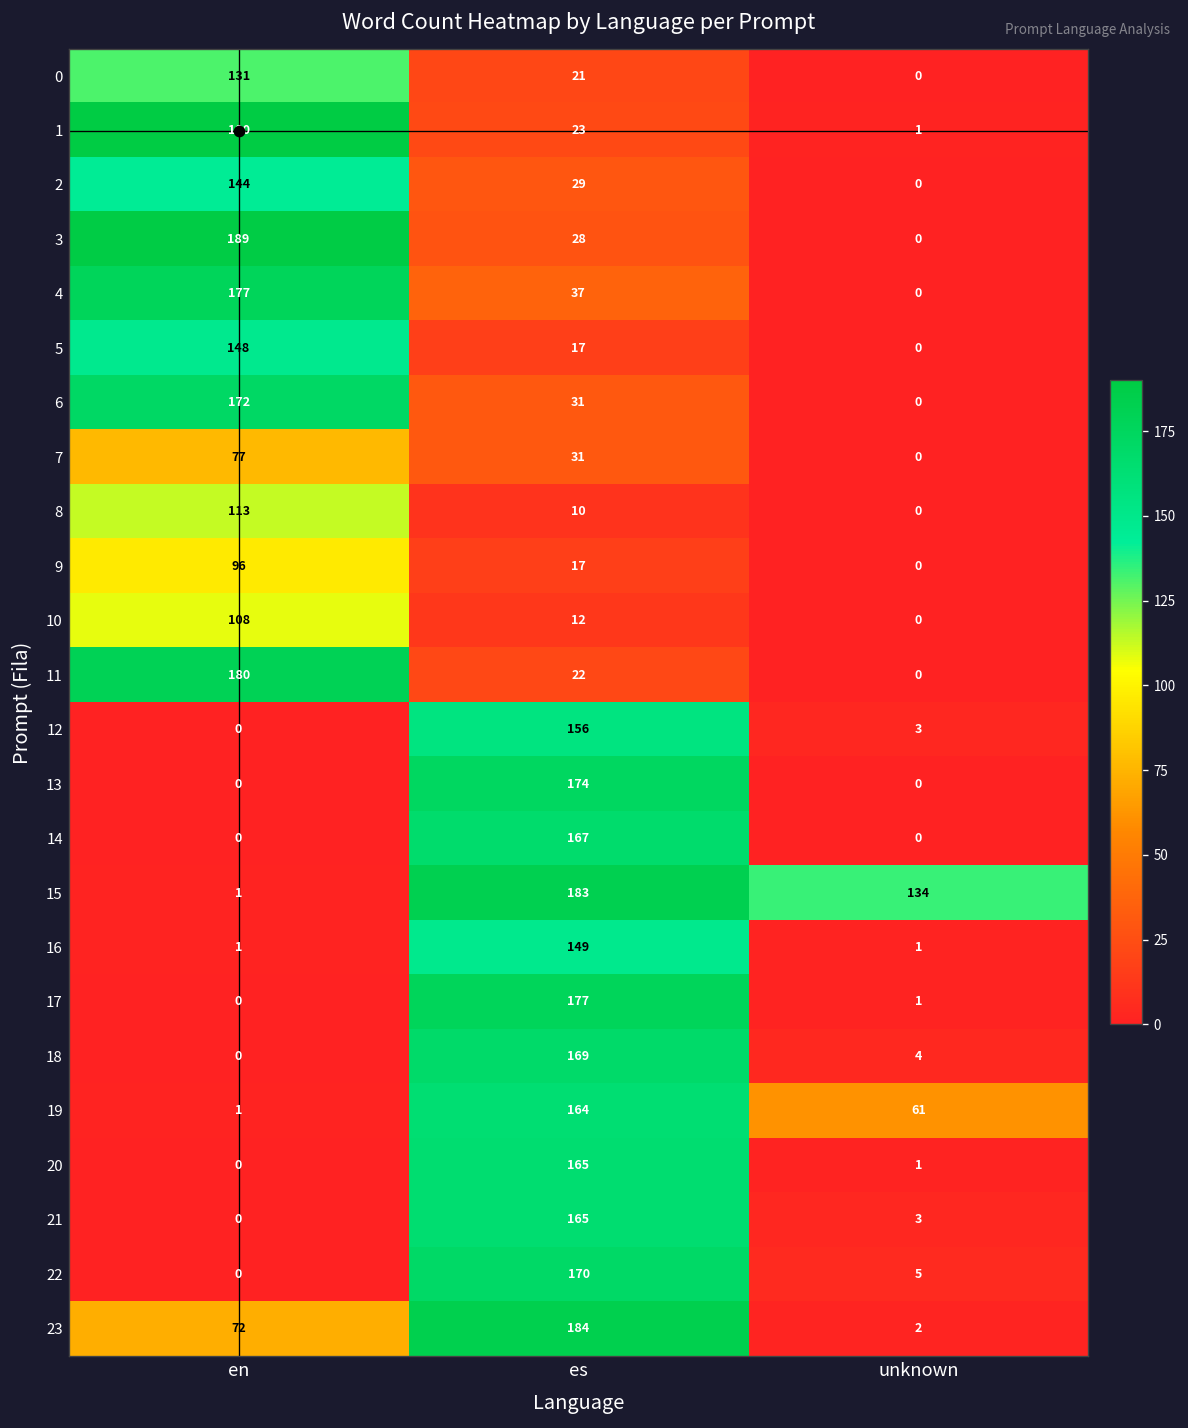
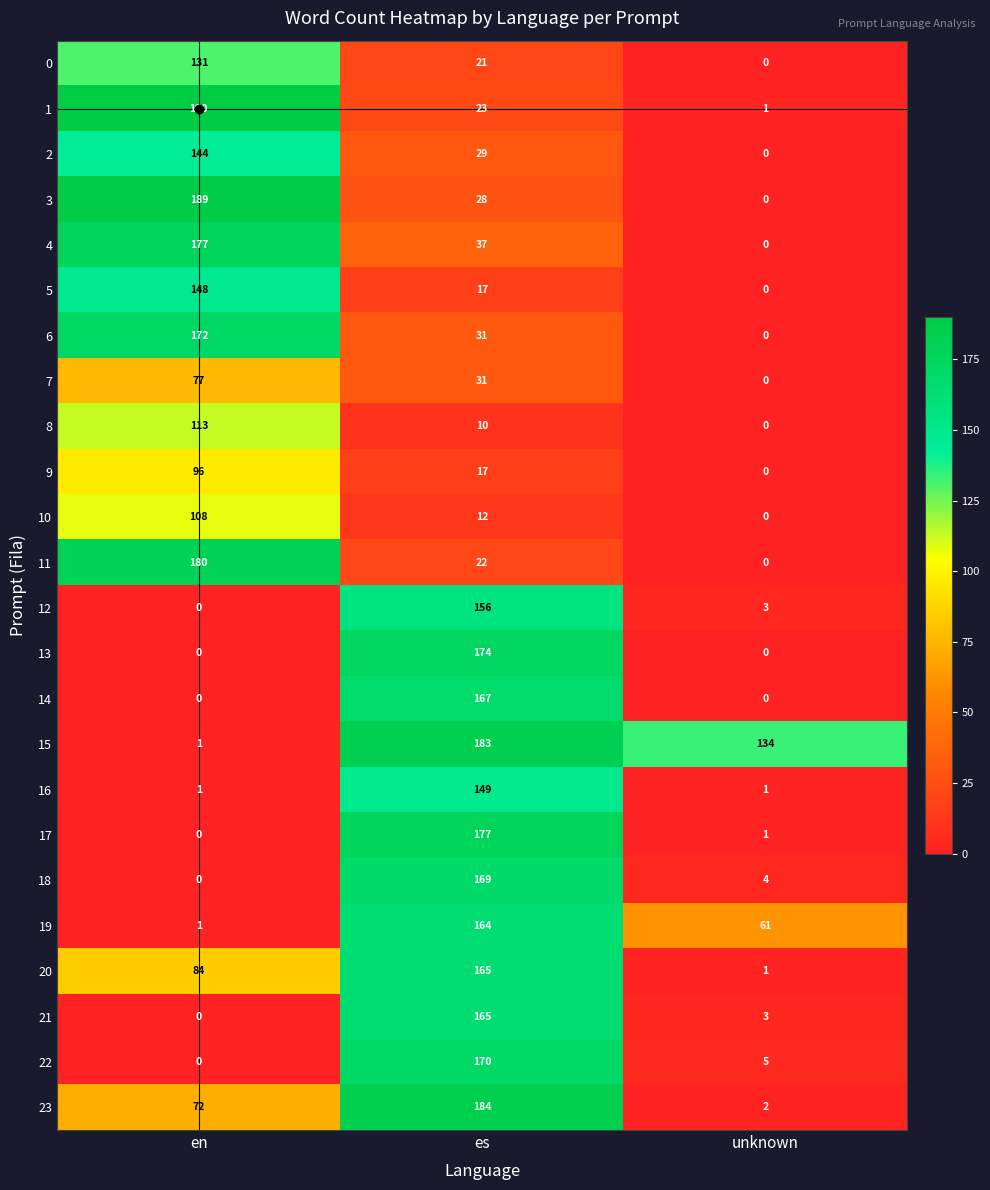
20, en: 0 -> 84
